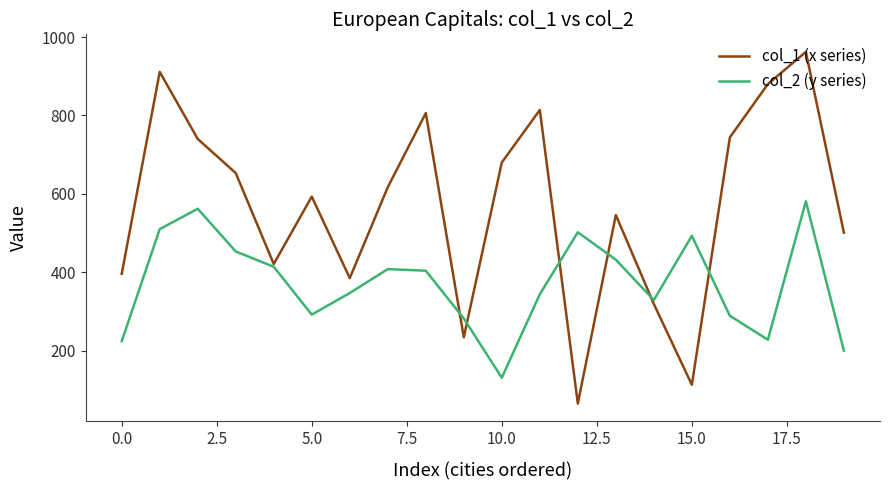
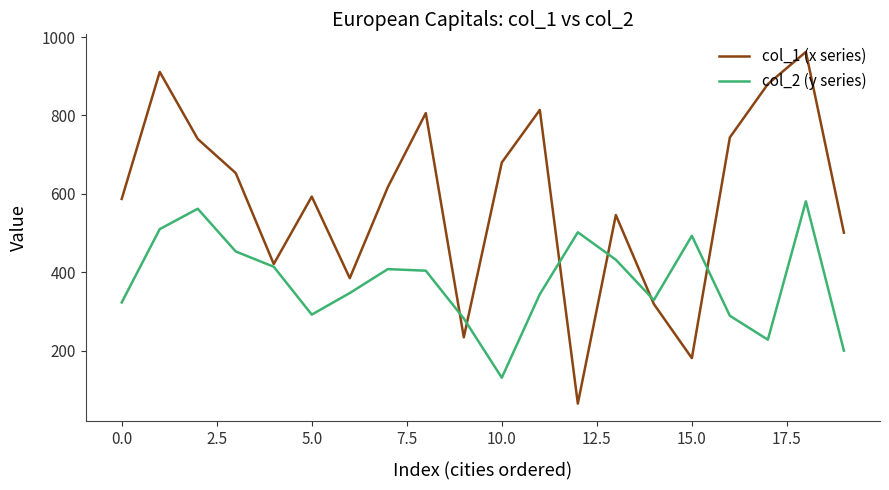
col_1 (x series), 0.0: 400 -> 590
col_2 (y series), 0.0: 220 -> 320
col_1 (x series), 15.0: 110 -> 180
